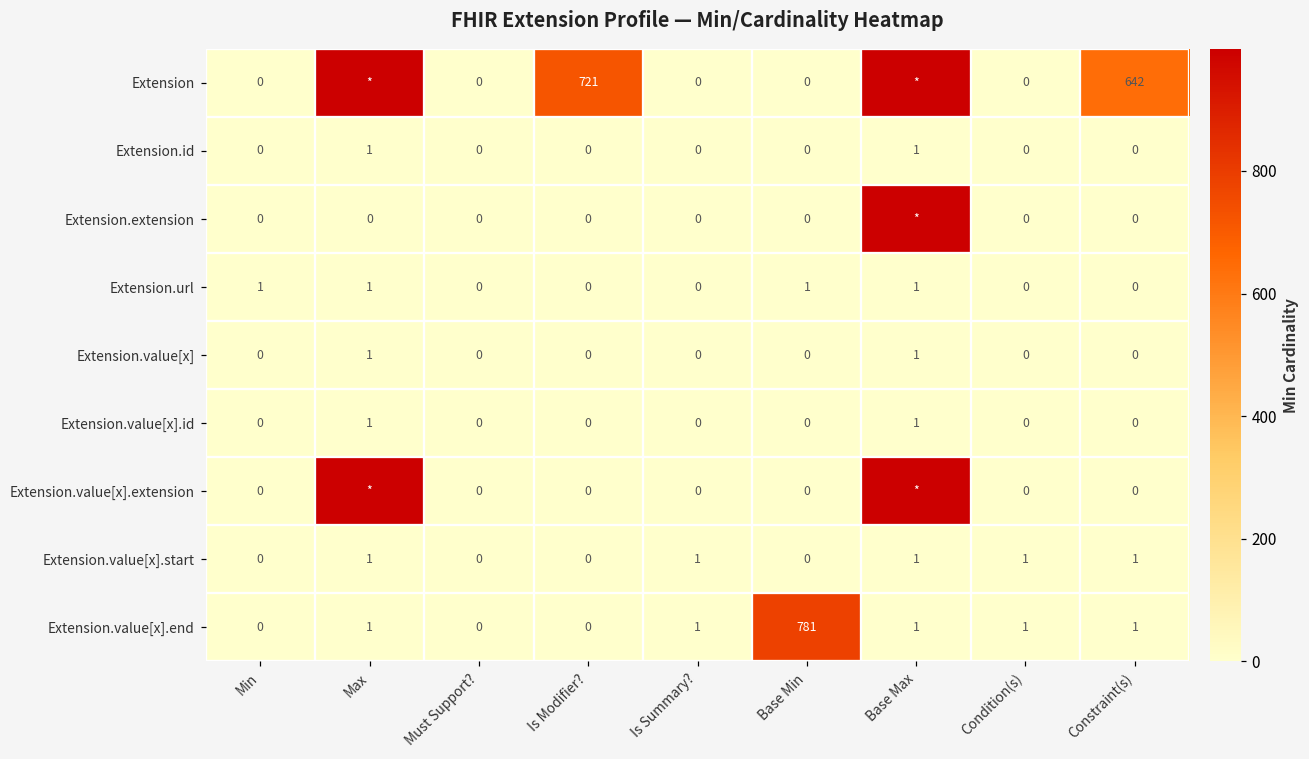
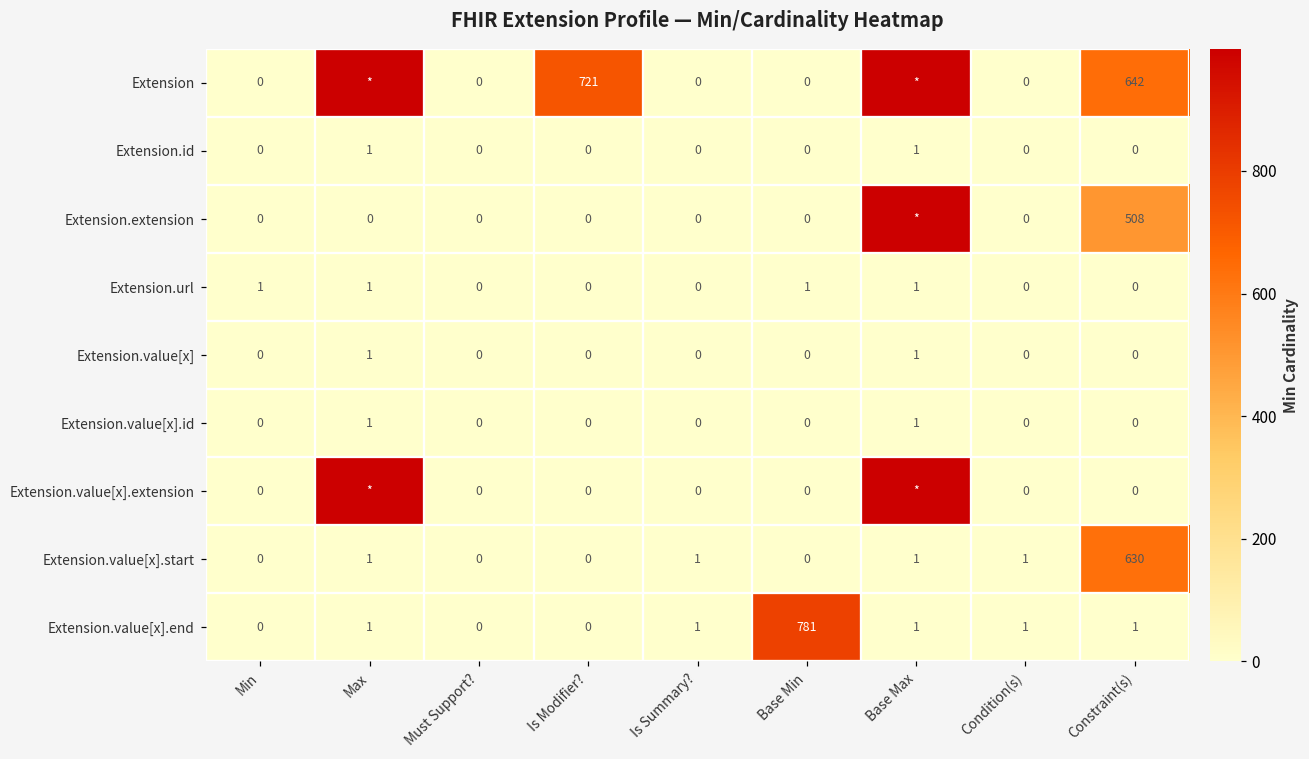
Extension.extension, Constraint(s): 0 -> 508
Extension.value[x].start, Constraint(s): 1 -> 630
